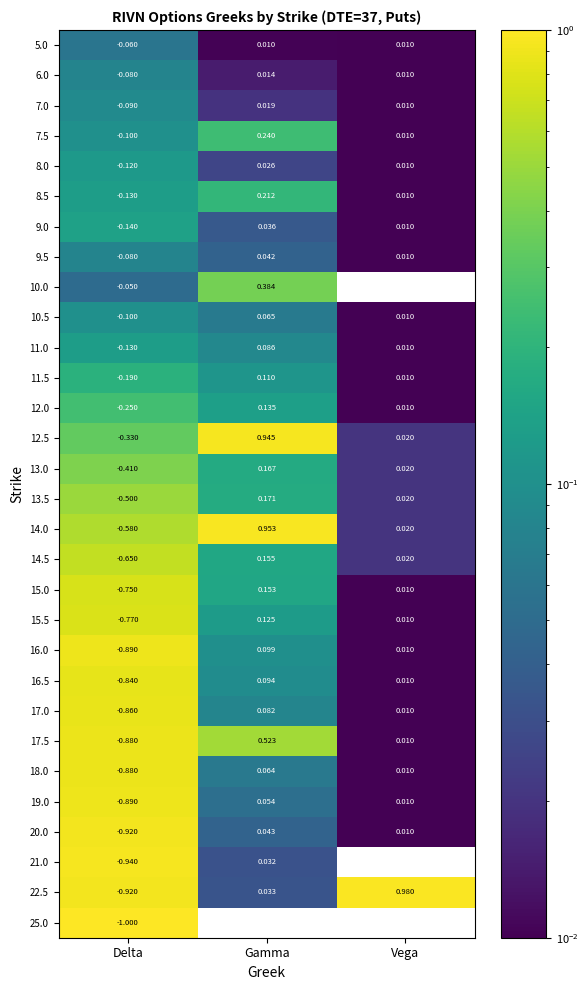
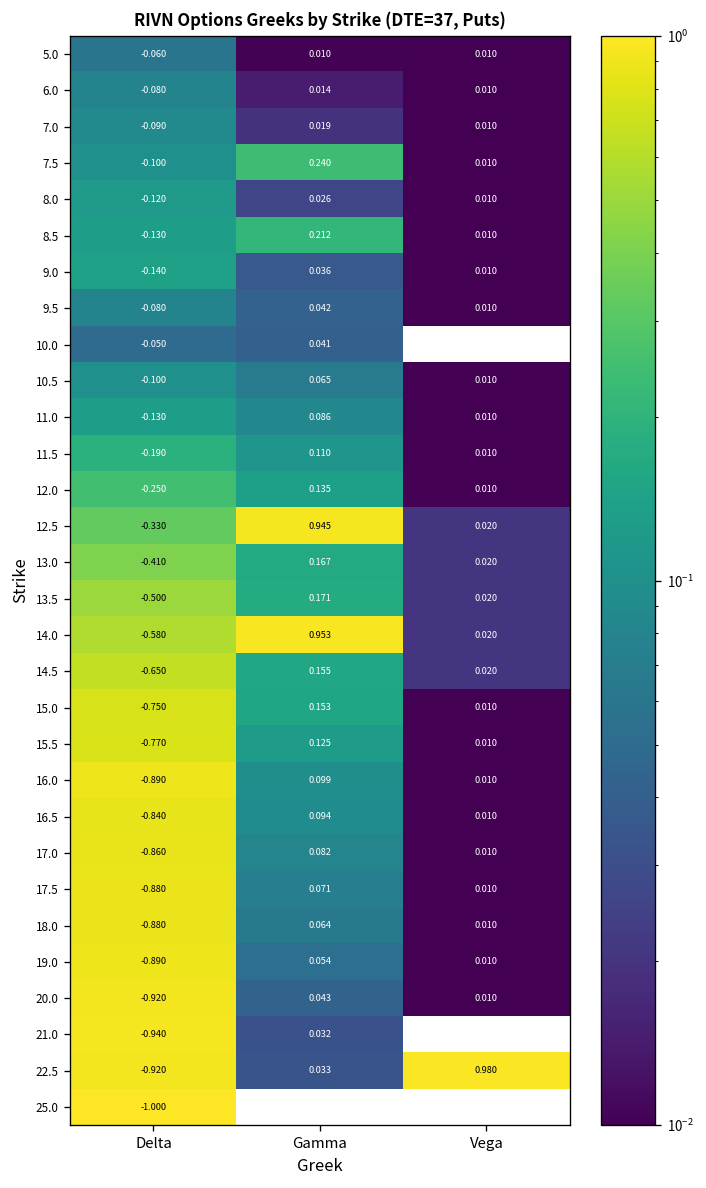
10.0, Gamma: 0.384 -> 0.041
17.5, Gamma: 0.523 -> 0.071
